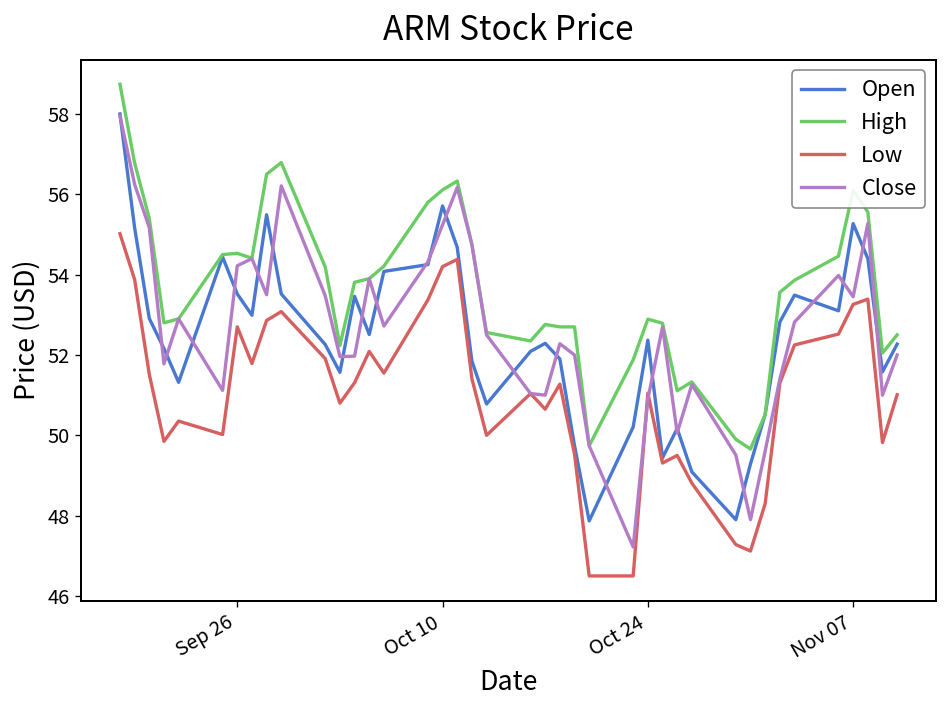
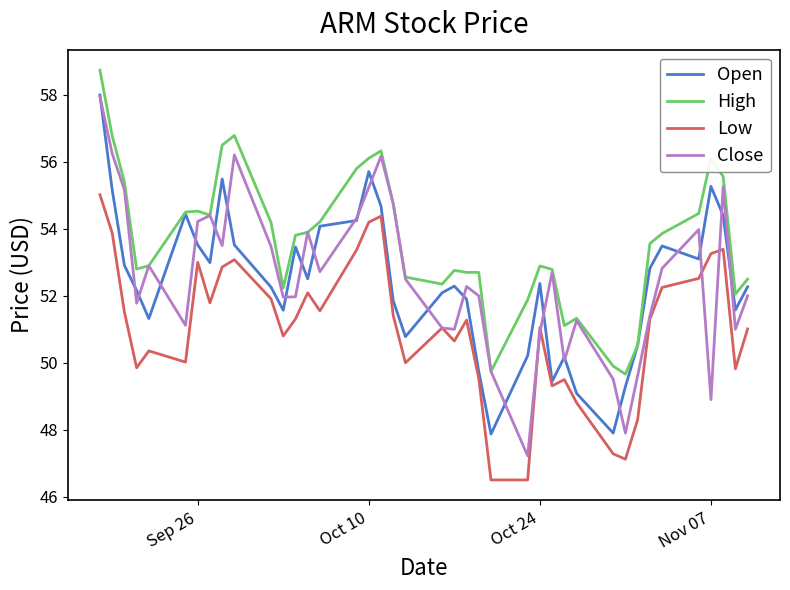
Low, Sep 26: 52.7 -> 53.0
Close, Nov 07: 53.5 -> 48.9
